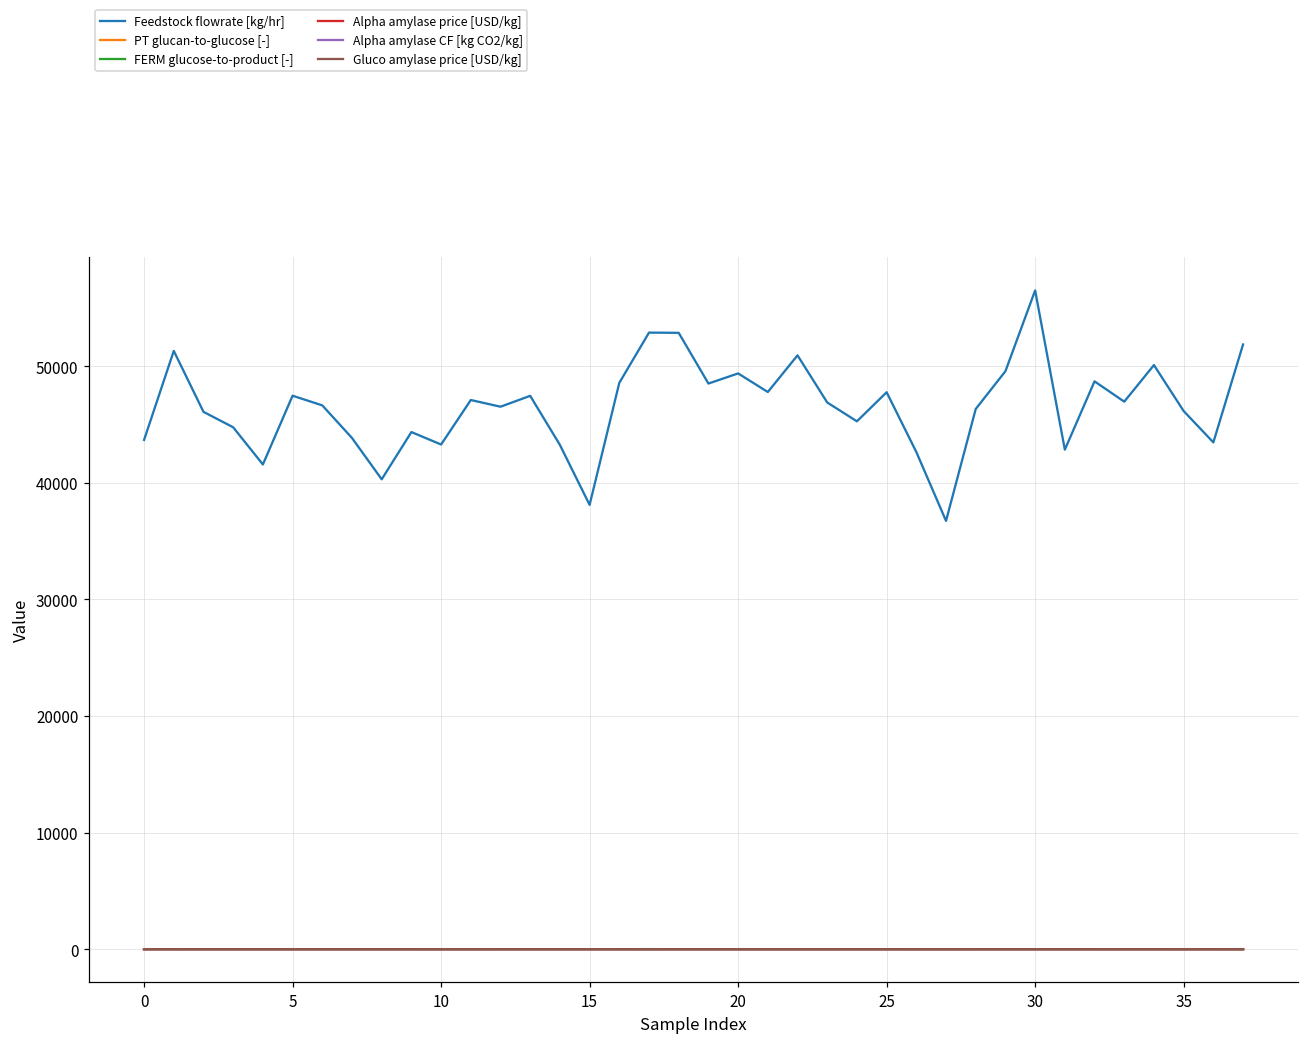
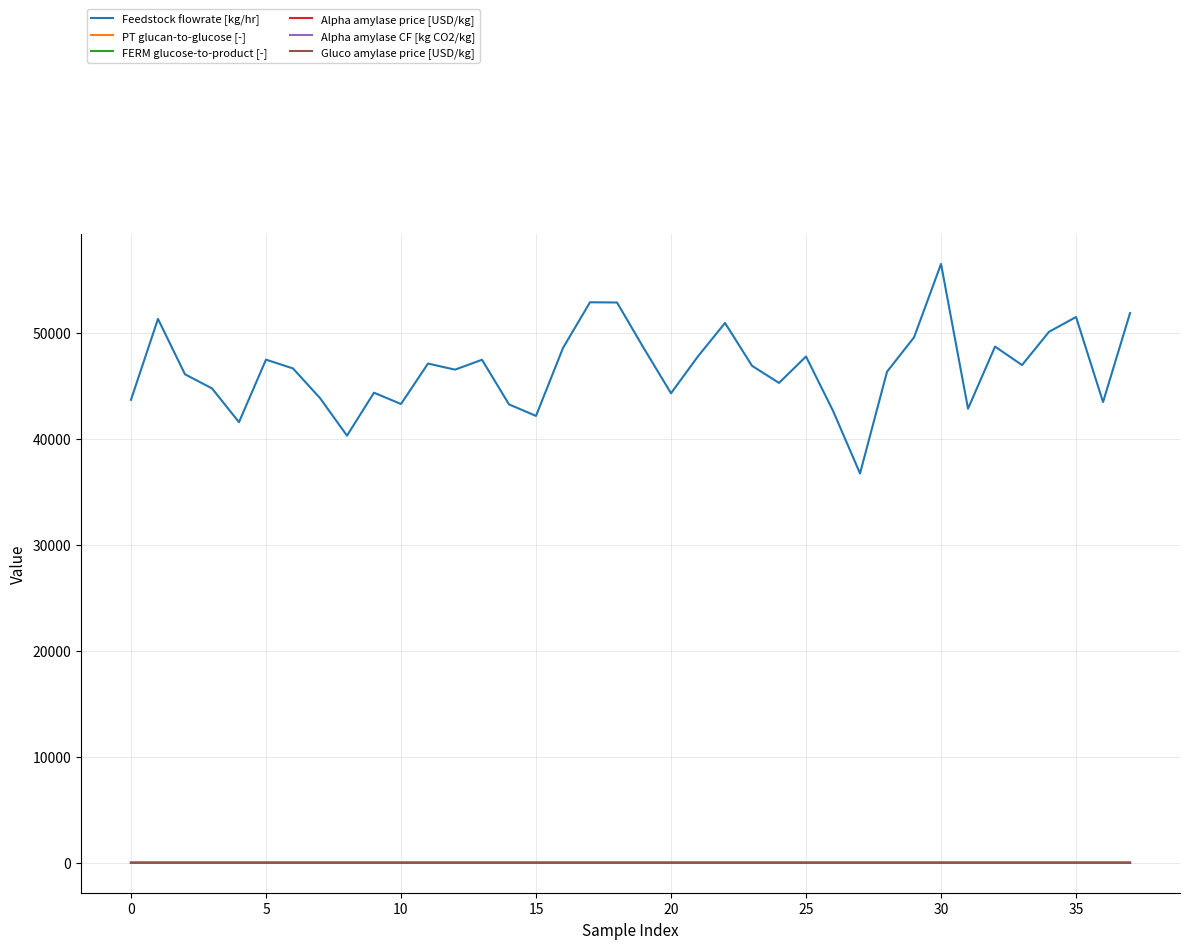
Feedstock flowrate [kg/hr], 15: 38100 -> 42100
Feedstock flowrate [kg/hr], 20: 49400 -> 44300
Feedstock flowrate [kg/hr], 35: 46100 -> 51500
